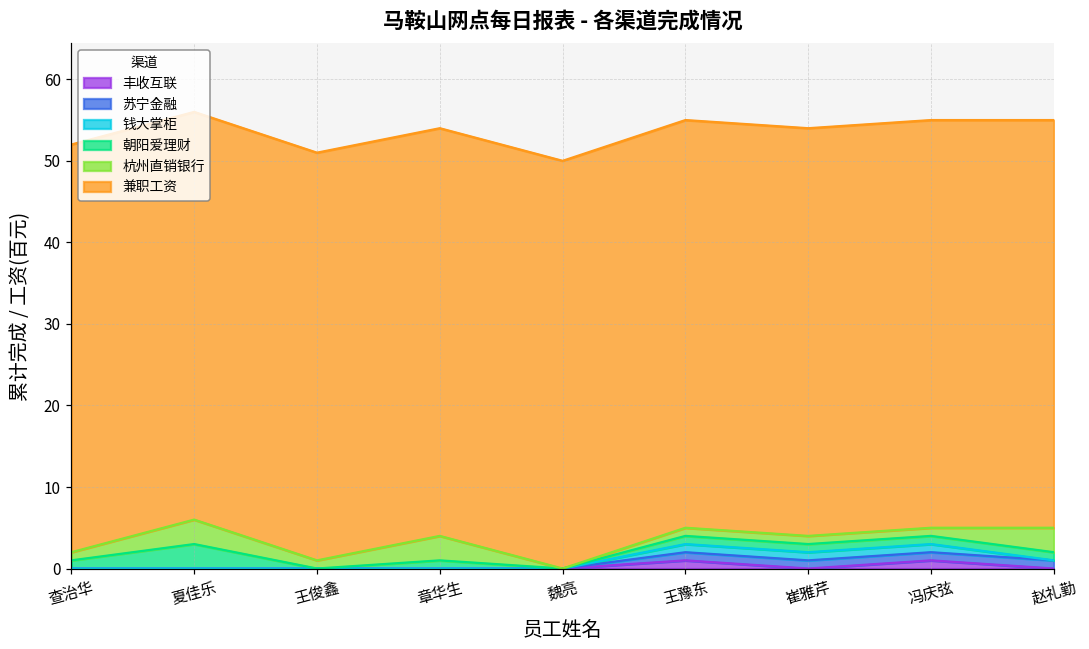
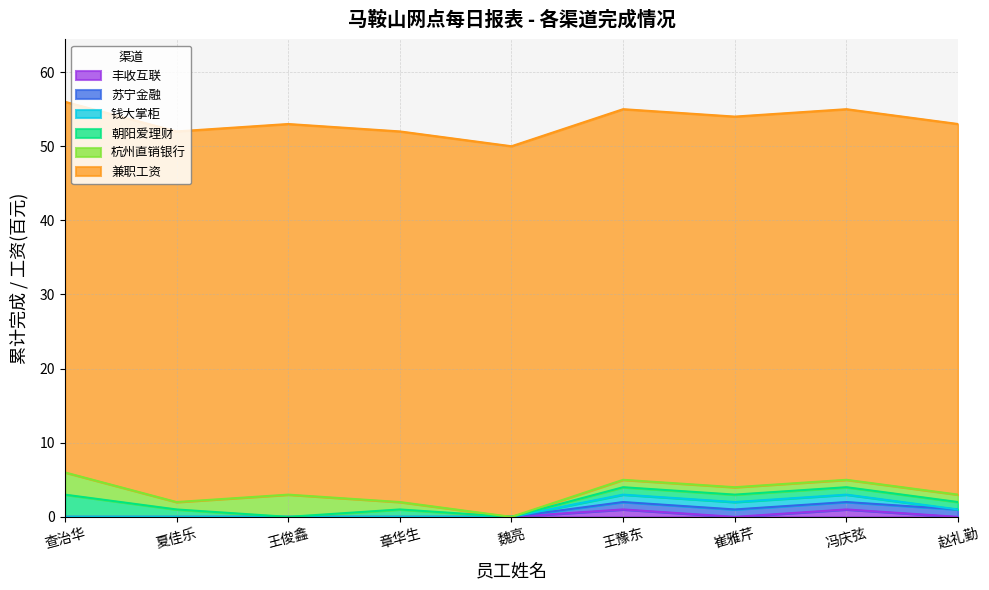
朝阳爱理财, 查治华: 1 -> 3
杭州直销银行, 查治华: 1 -> 3
朝阳爱理财, 夏佳乐: 3 -> 1
杭州直销银行, 夏佳乐: 3 -> 1
杭州直销银行, 王俊鑫: 1 -> 3
杭州直销银行, 章华生: 3 -> 1
杭州直销银行, 赵礼勤: 3 -> 1
